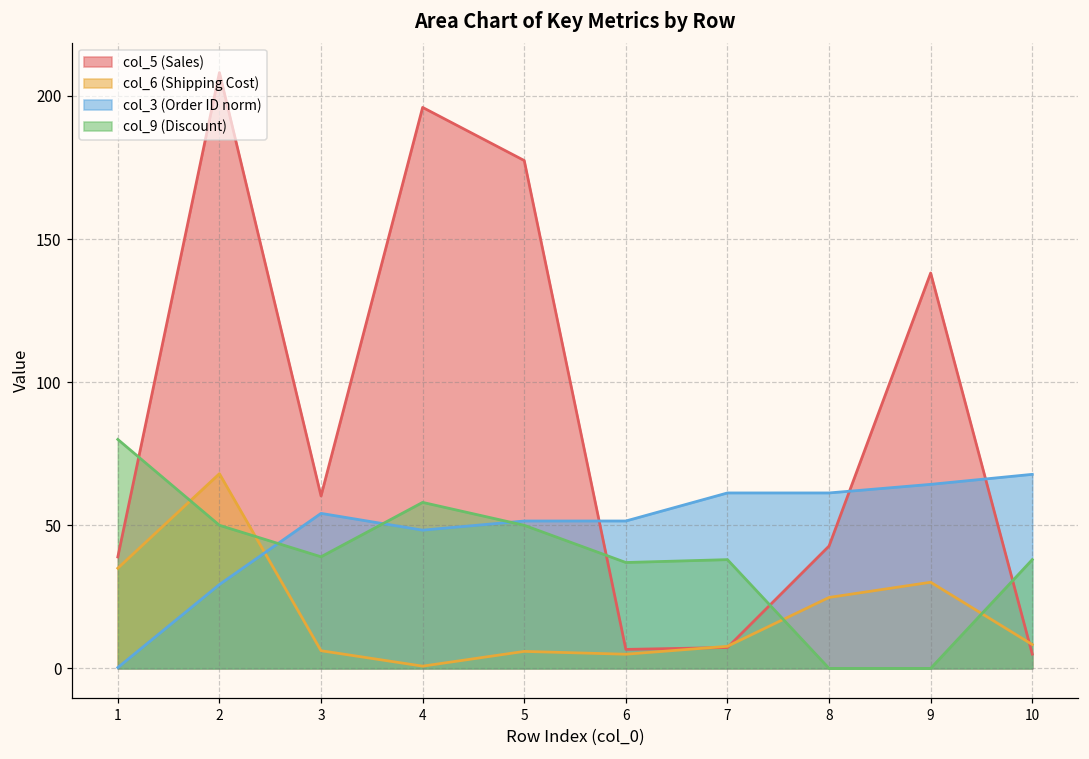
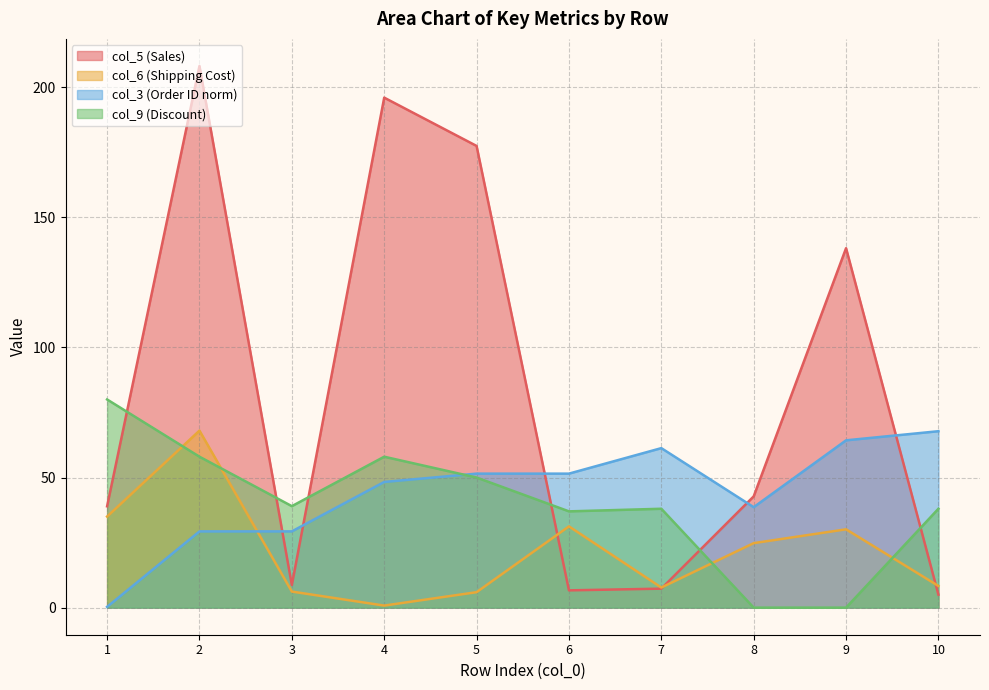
col_9 (Discount), 2: 50 -> 58
col_5 (Sales), 3: 60 -> 9
col_3 (Order ID norm), 3: 54 -> 29
col_6 (Shipping Cost), 6: 5 -> 31
col_3 (Order ID norm), 8: 61 -> 39
